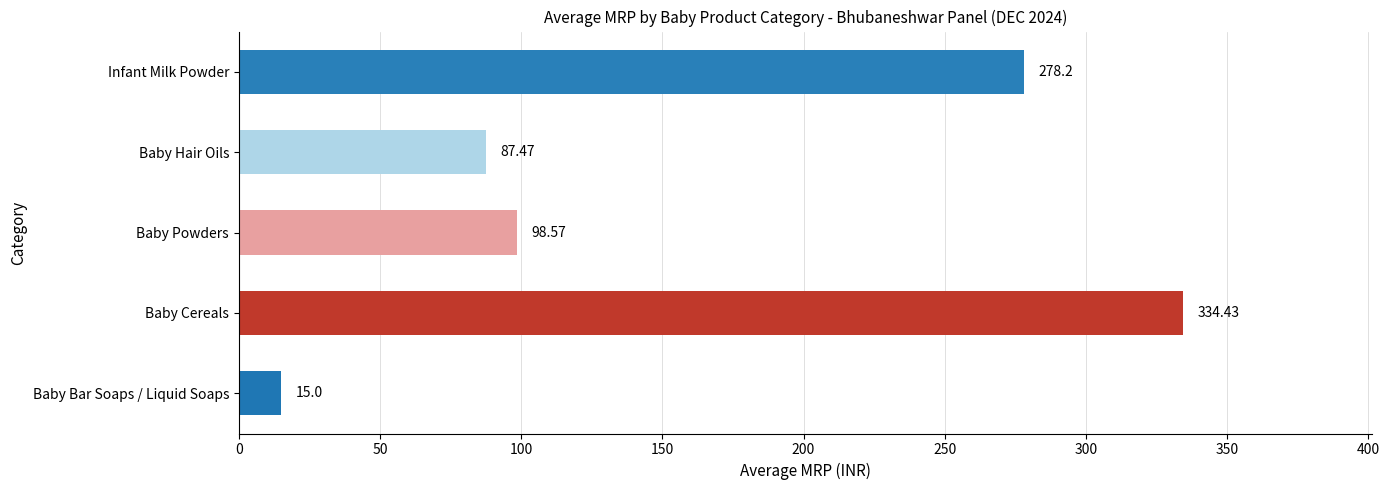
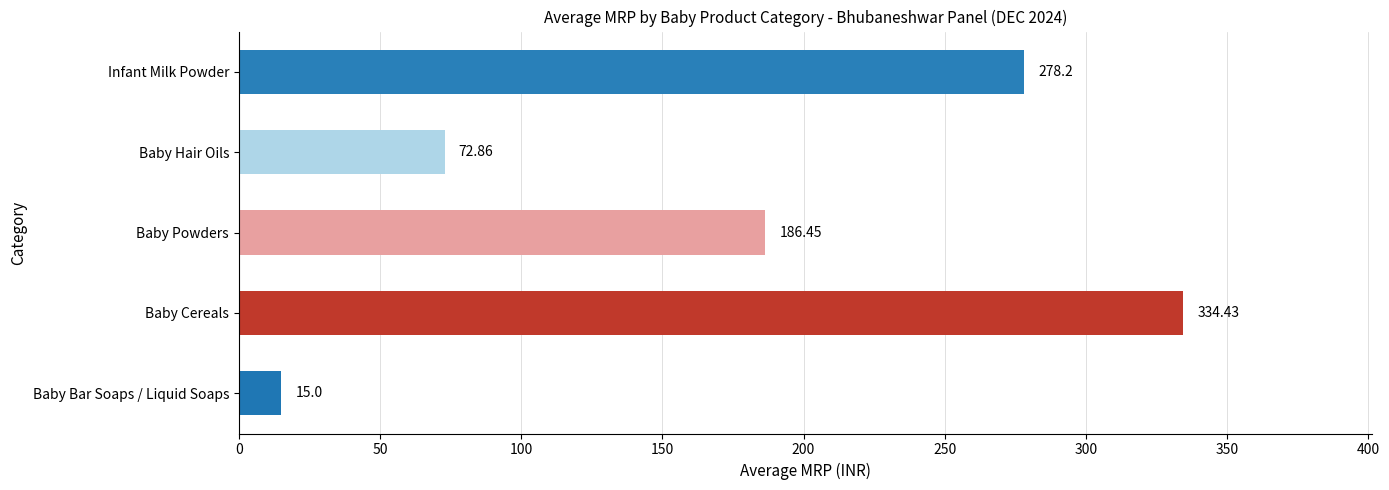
Baby Hair Oils: 87.47 -> 72.86
Baby Powders: 98.57 -> 186.45
